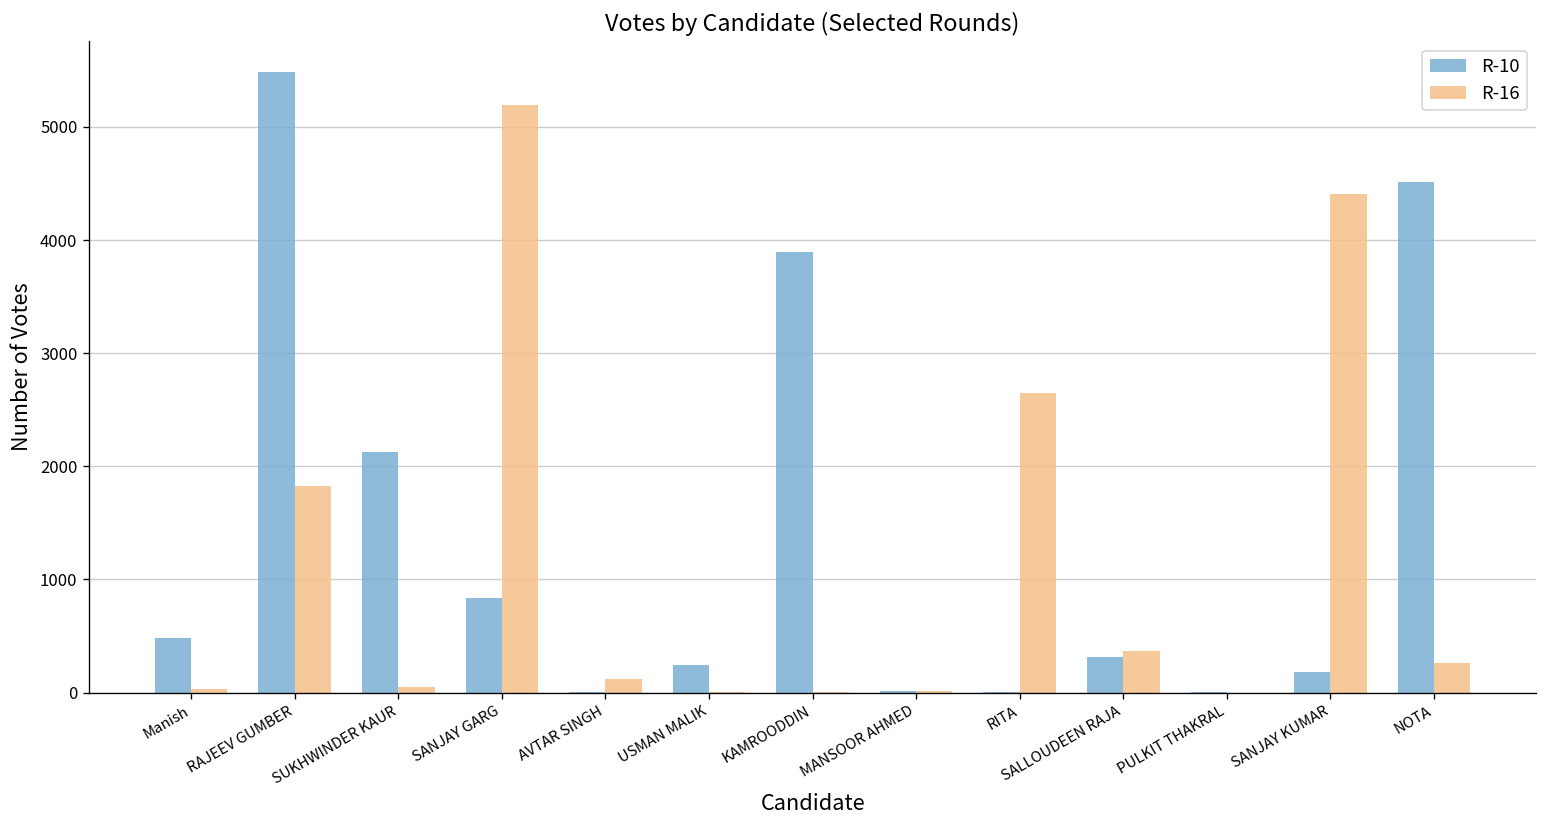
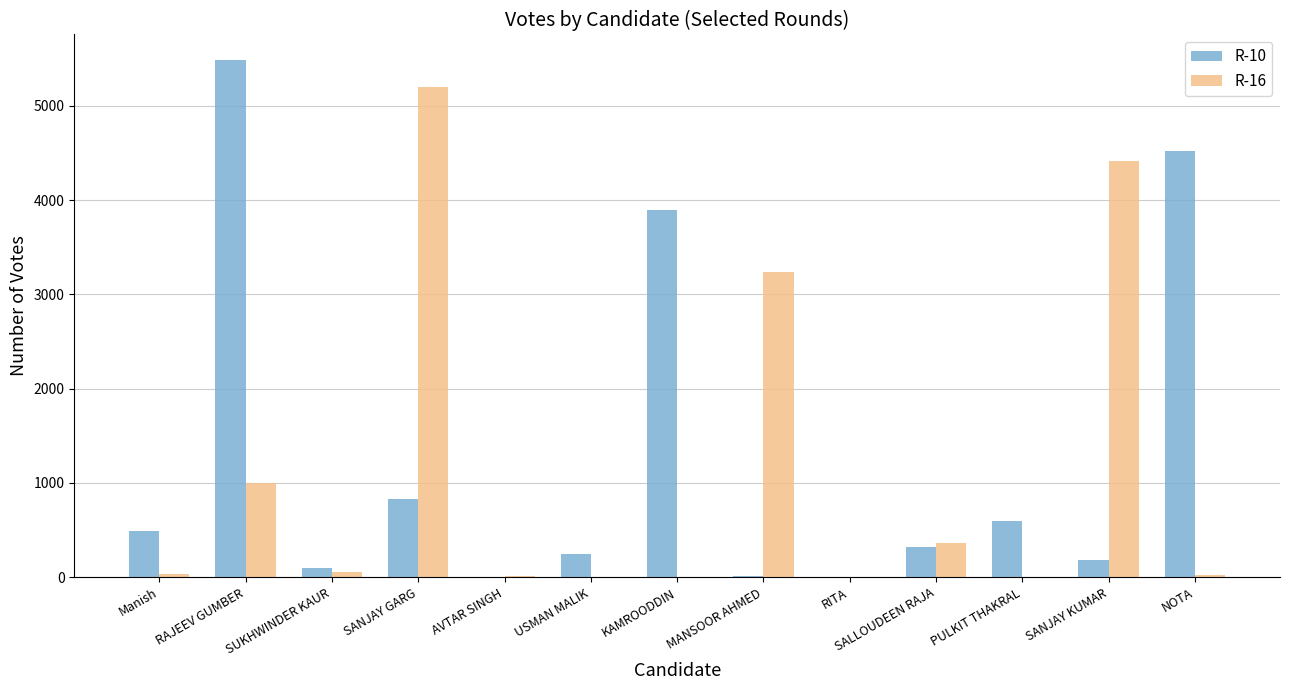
R-16, RAJEEV GUMBER: 1800 -> 1000
R-10, SUKHWINDER KAUR: 2100 -> 100
R-16, AVTAR SINGH: 100 -> 0
R-16, MANSOOR AHMED: 0 -> 3200
R-16, RITA: 2600 -> 0
R-10, PULKIT THAKRAL: 0 -> 600
R-16, NOTA: 300 -> 0
